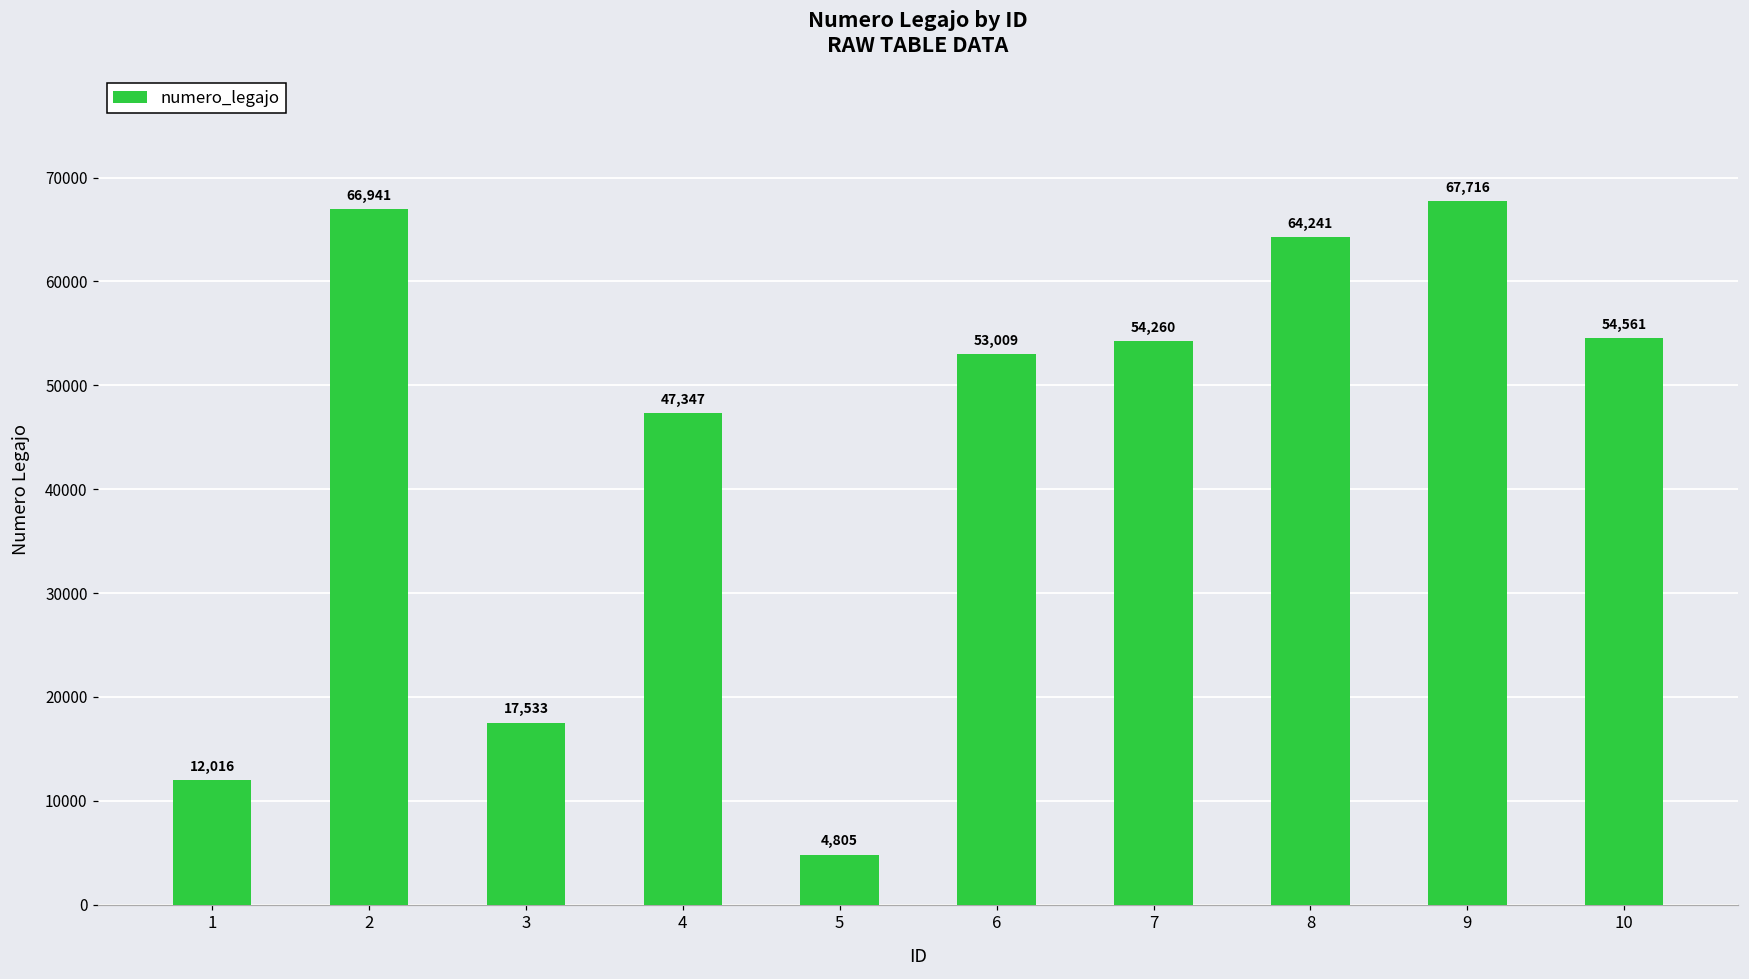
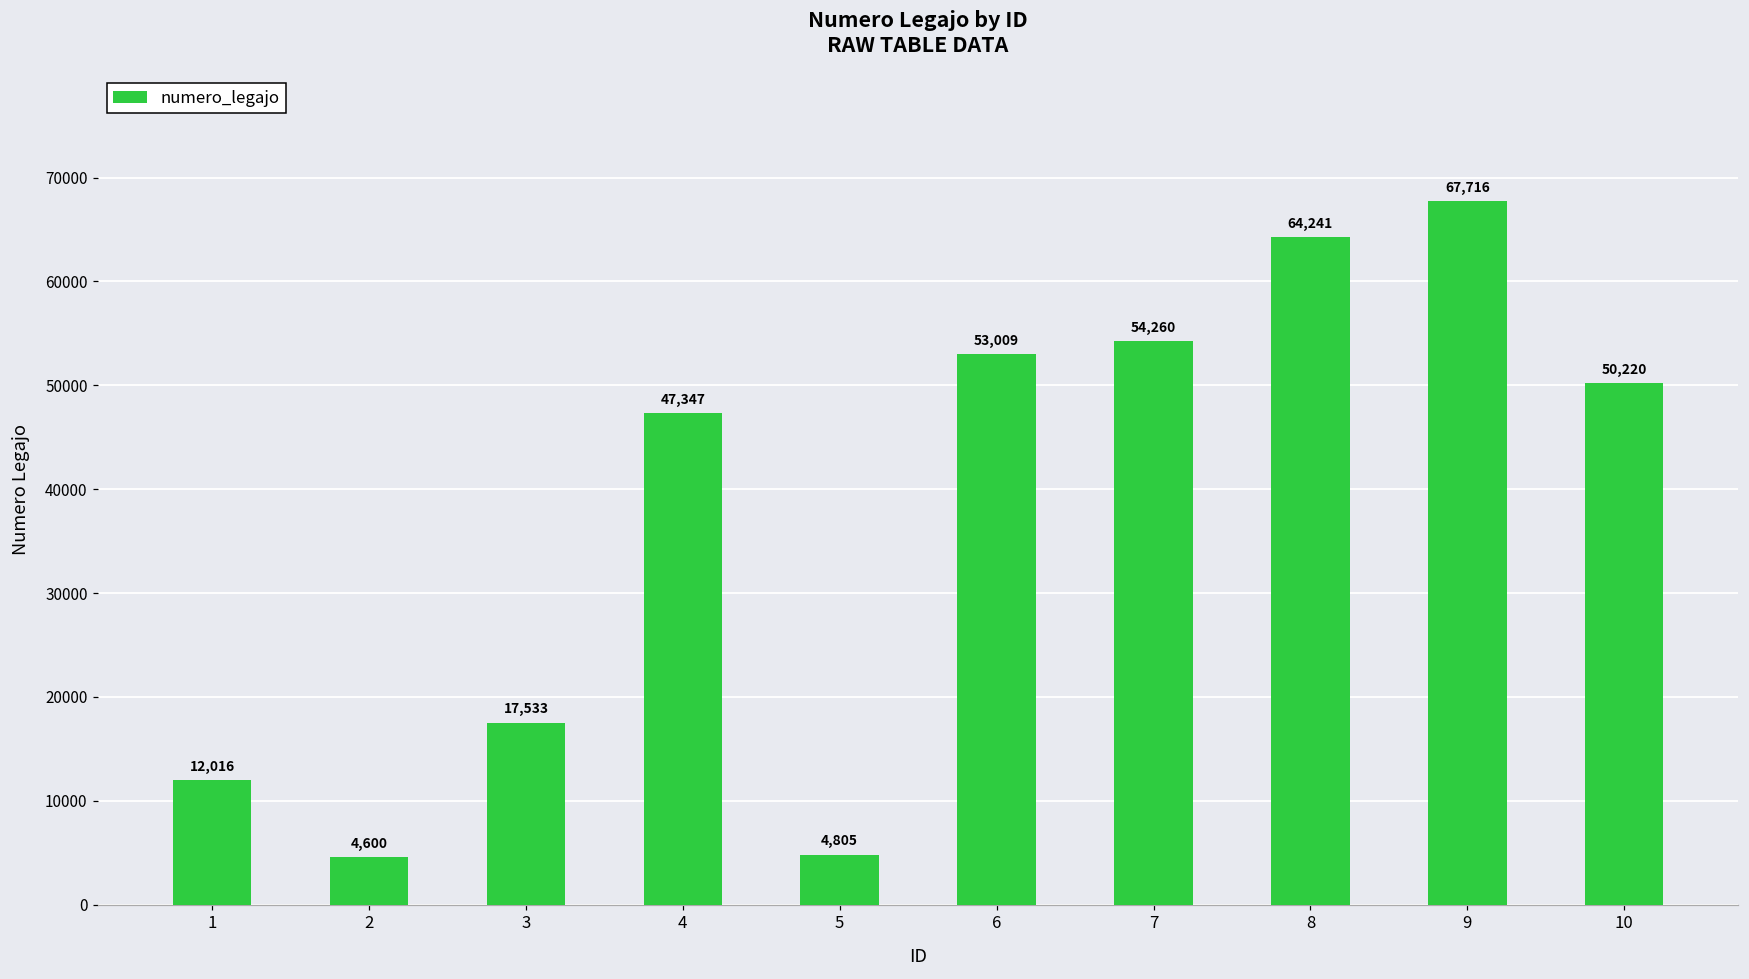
2: 66,941 -> 4,600
10: 54,561 -> 50,220
